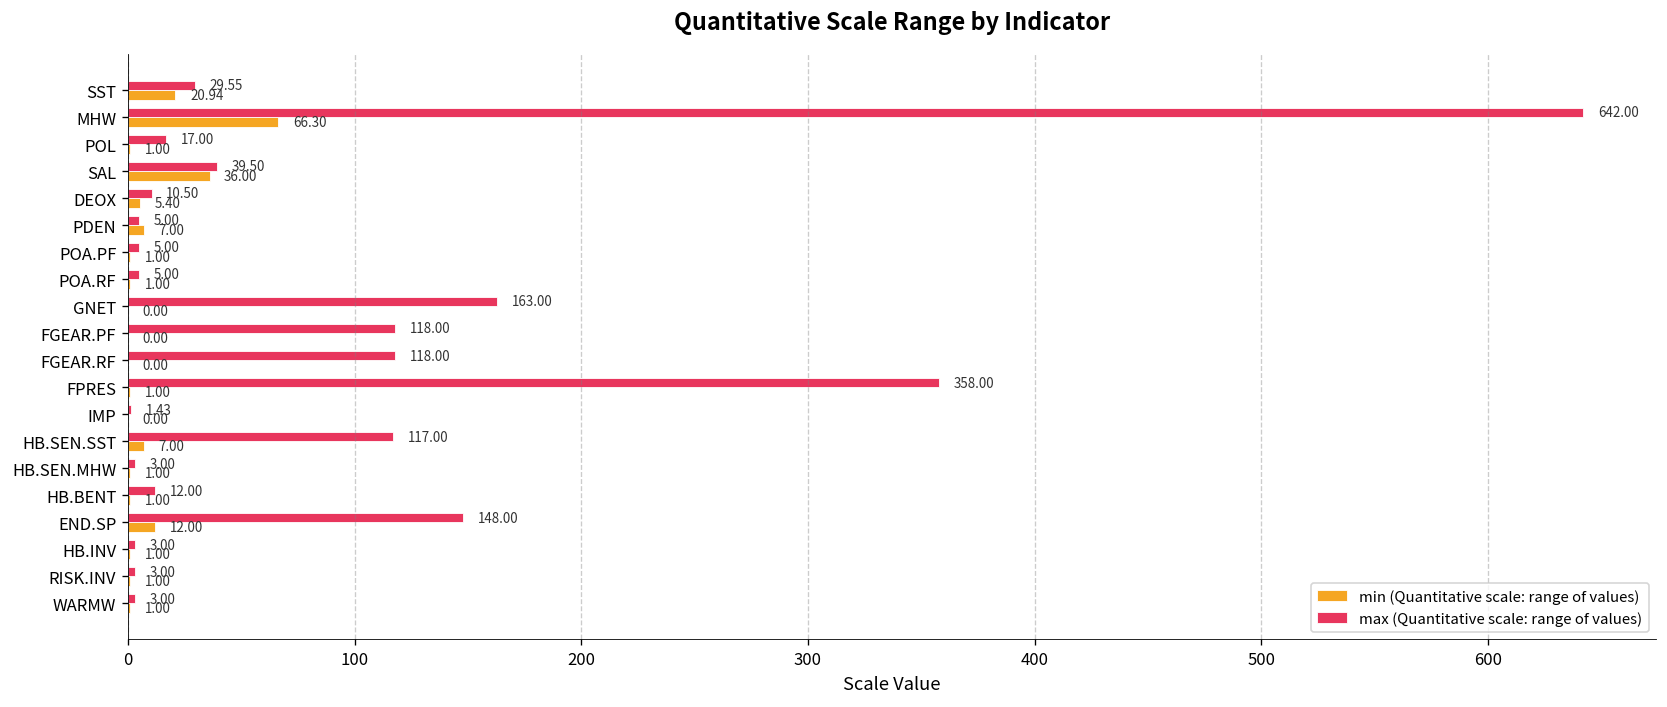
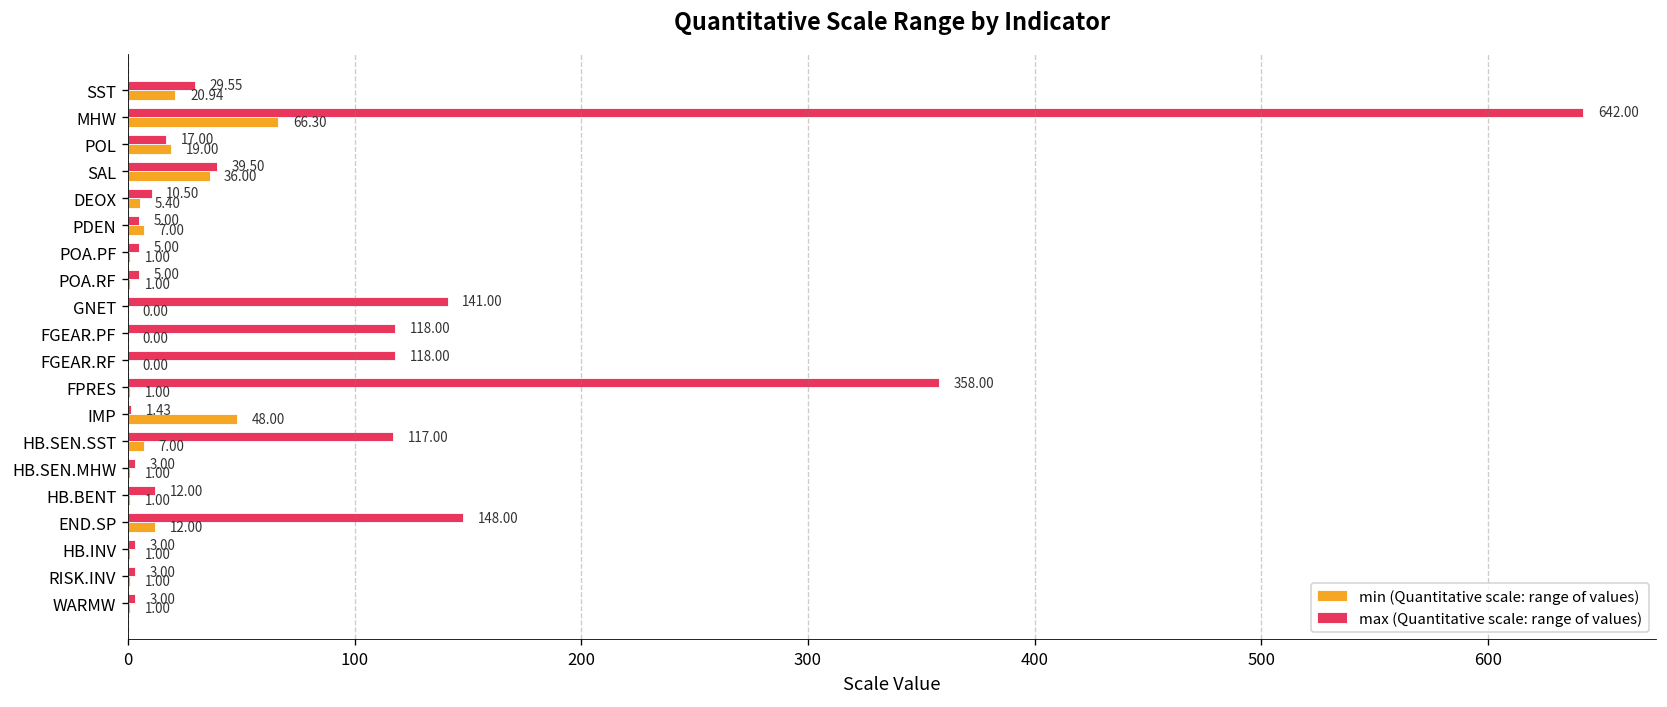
min (Quantitative scale: range of values), POL: 1.00 -> 19.00
max (Quantitative scale: range of values), GNET: 163.00 -> 141.00
min (Quantitative scale: range of values), IMP: 0.00 -> 48.00
